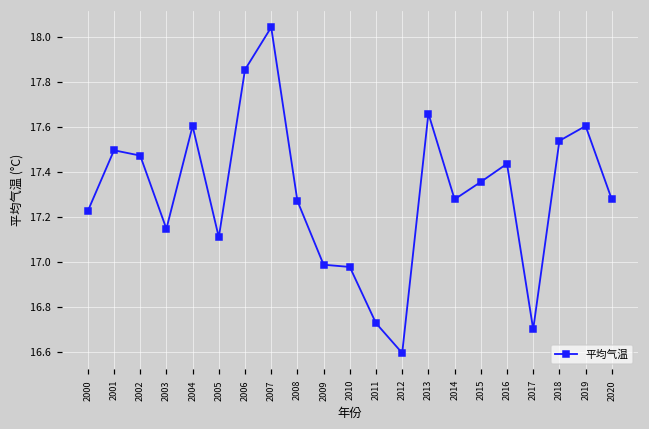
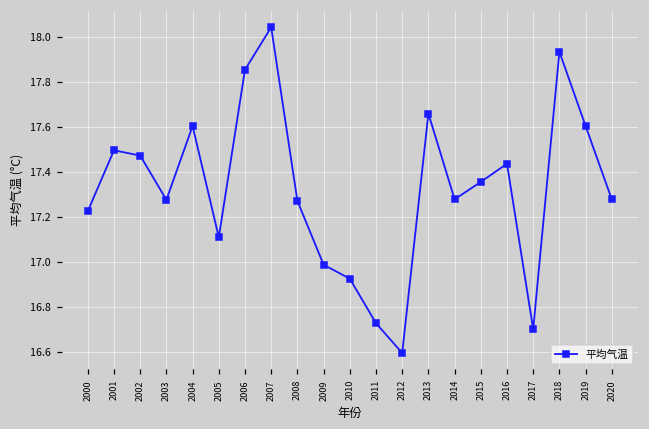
2003: 17.15 -> 17.28
2010: 16.98 -> 16.93
2018: 17.54 -> 17.93
